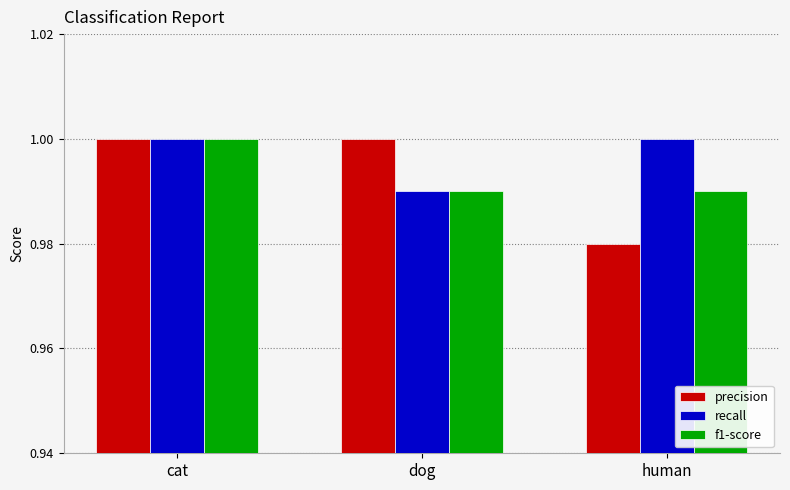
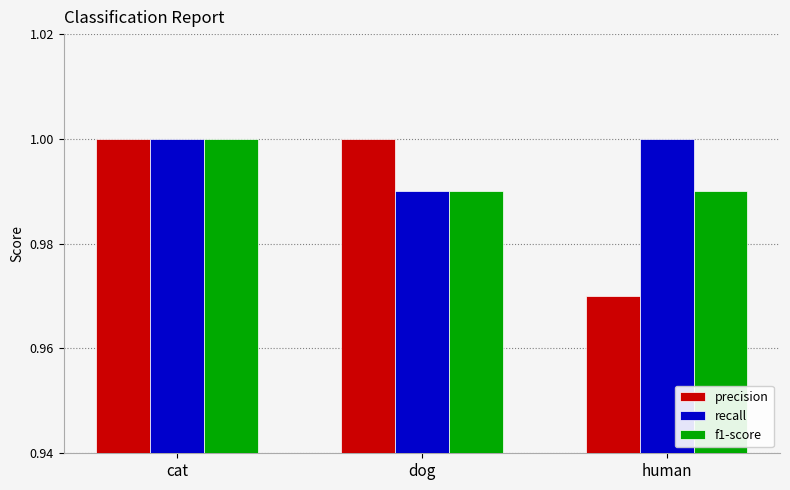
precision, human: 0.98 -> 0.97
